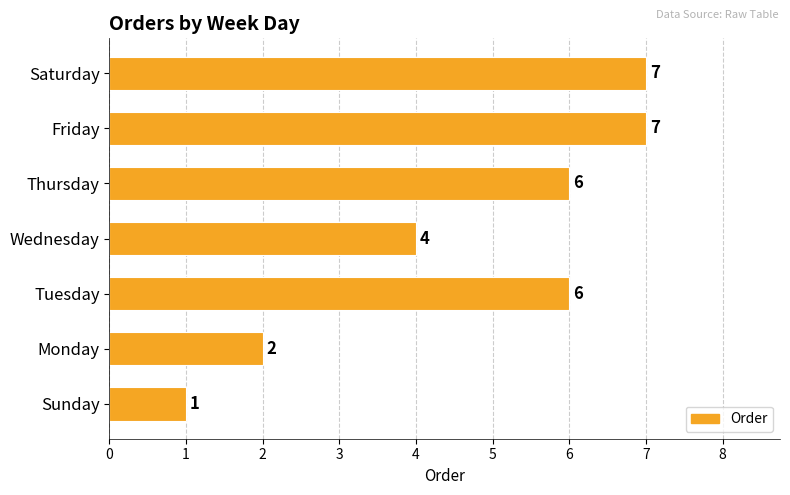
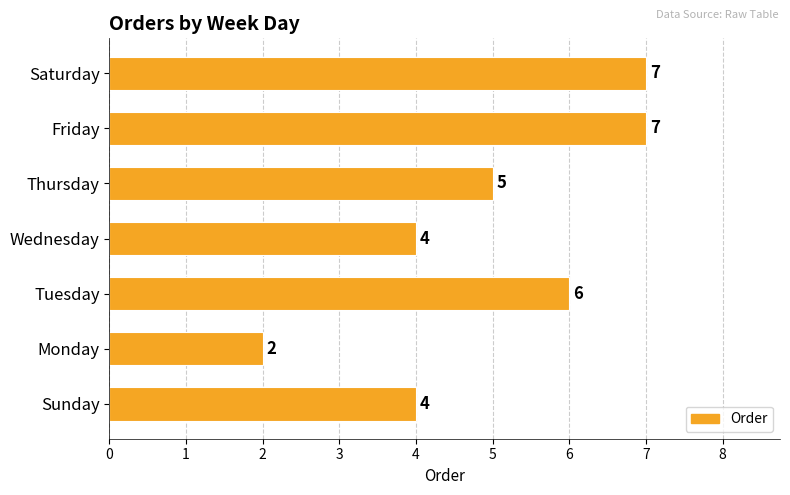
Thursday: 6 -> 5
Sunday: 1 -> 4
